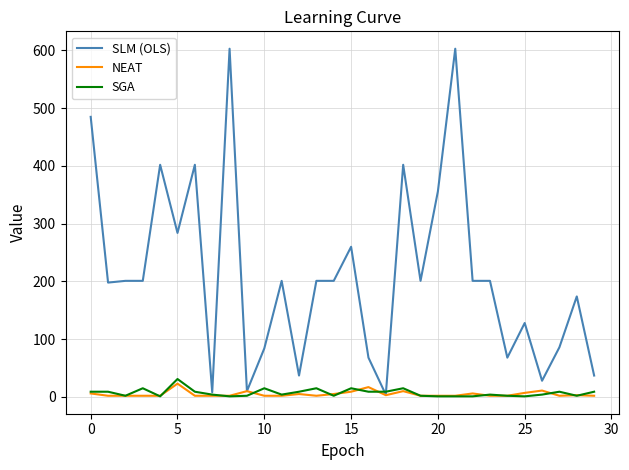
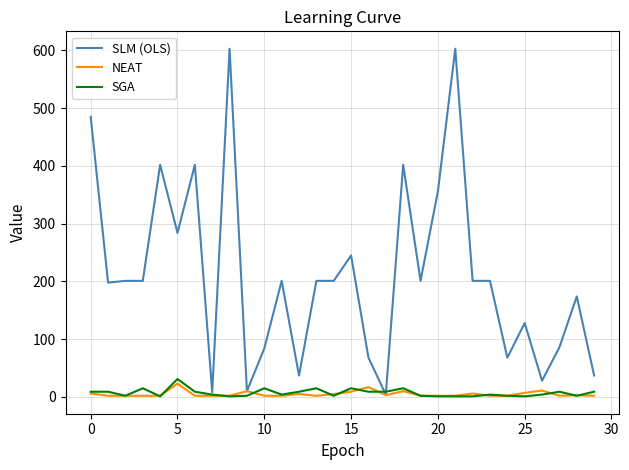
SLM (OLS), 15: 260 -> 250
